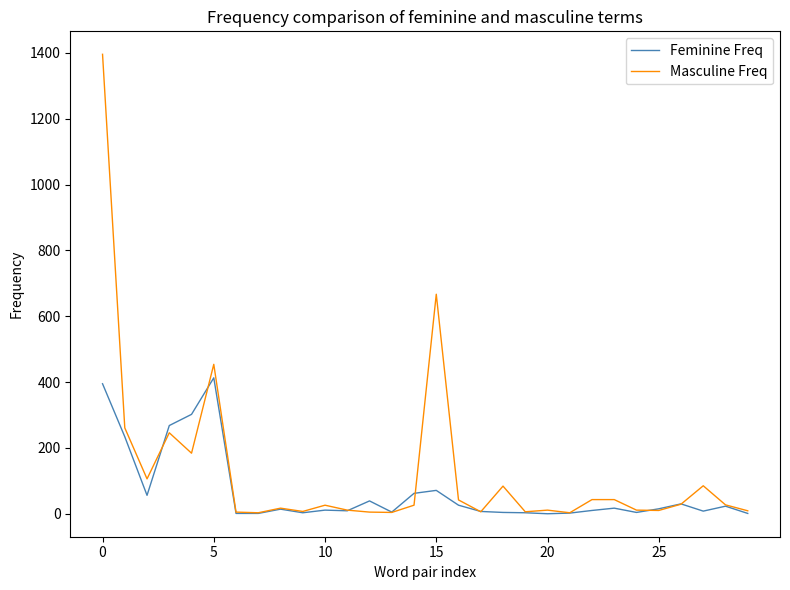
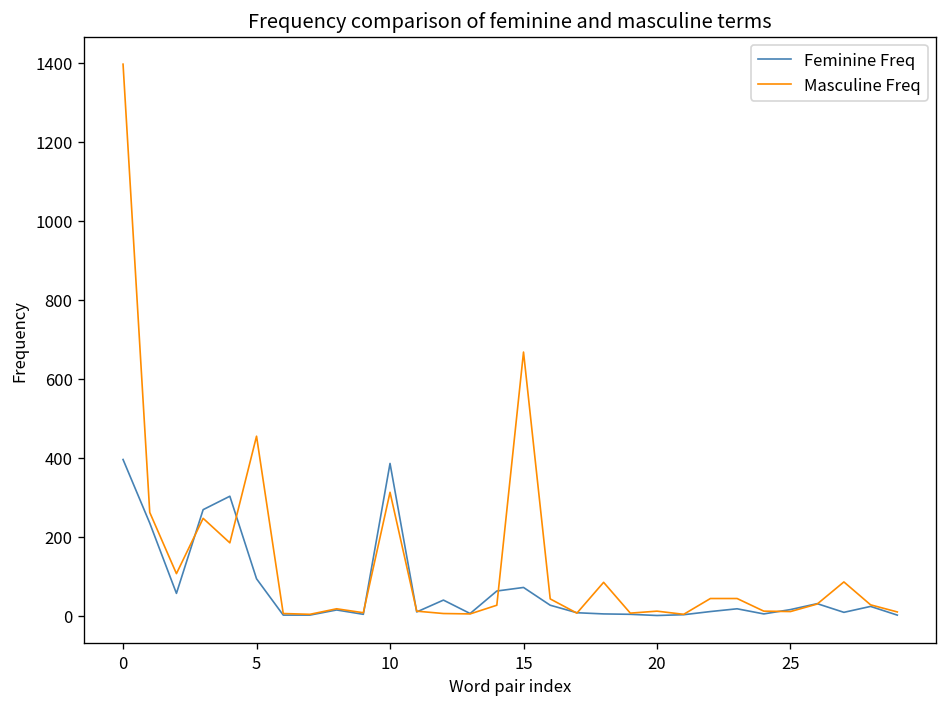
Feminine Freq, 5: 410 -> 90
Feminine Freq, 10: 10 -> 390
Masculine Freq, 10: 30 -> 310
